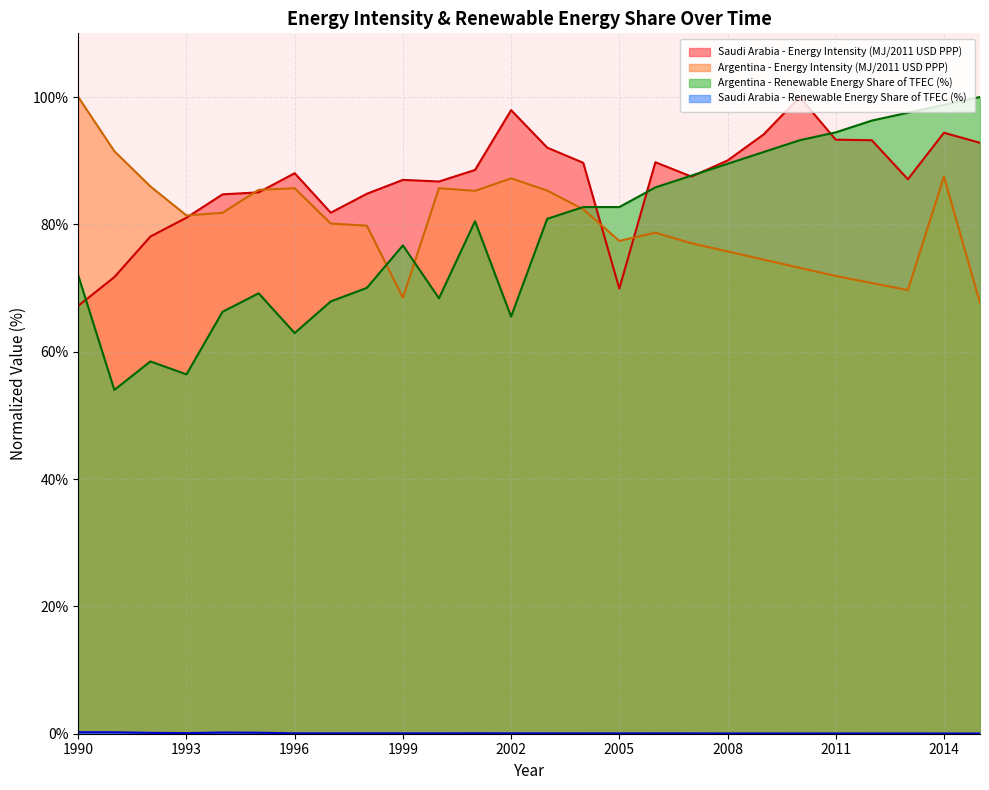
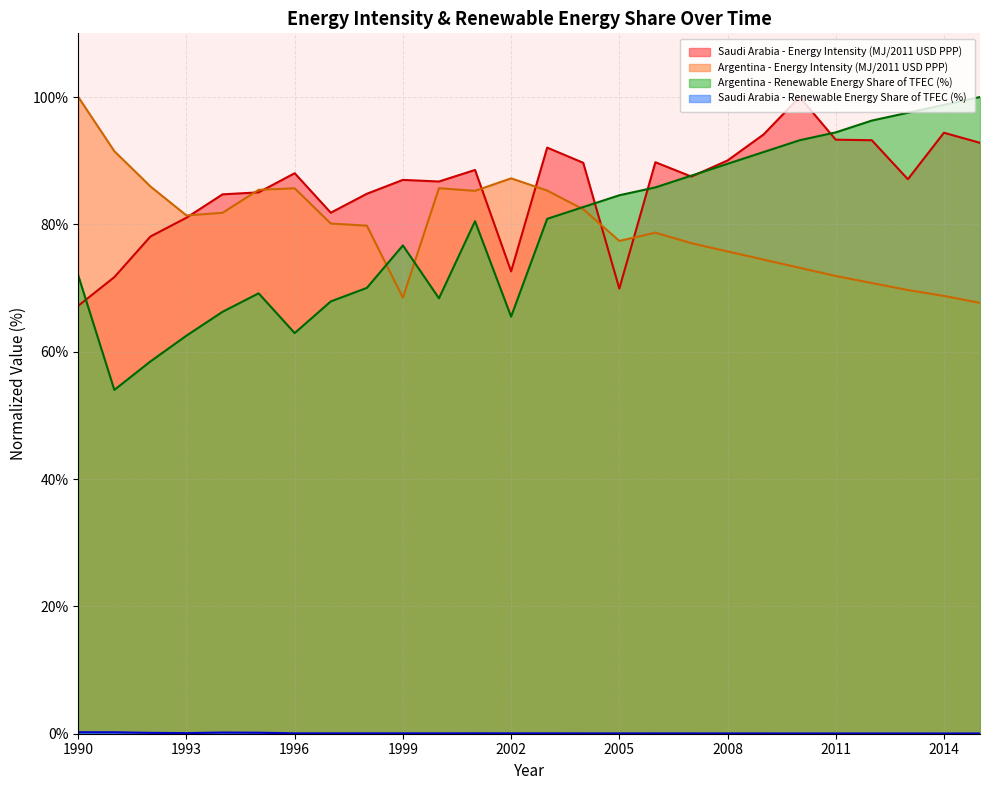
Argentina - Renewable Energy Share of TFEC (%), 1993: 56% -> 63%
Saudi Arabia - Energy Intensity (MJ/2011 USD PPP), 2002: 98% -> 73%
Argentina - Renewable Energy Share of TFEC (%), 2005: 83% -> 85%
Argentina - Energy Intensity (MJ/2011 USD PPP), 2014: 88% -> 69%
